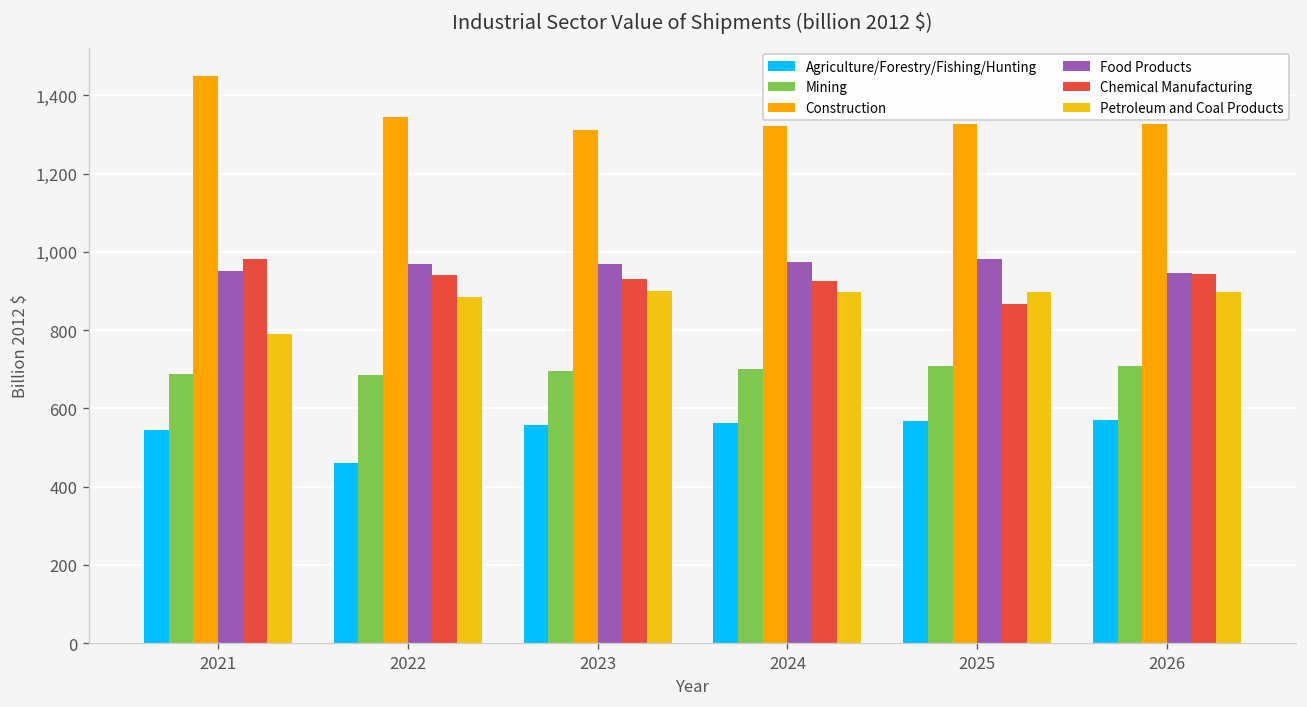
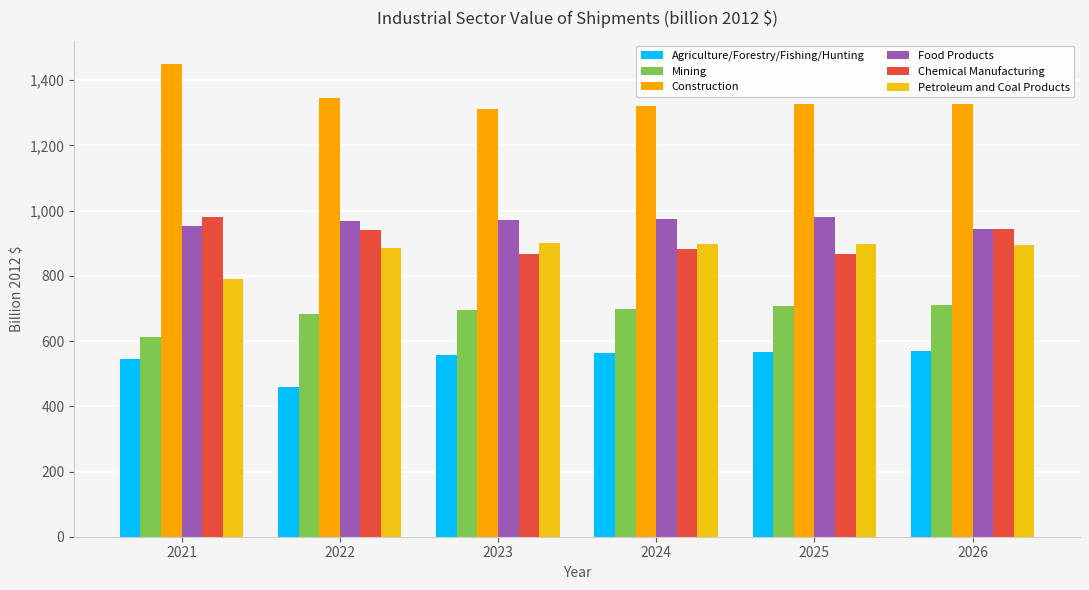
Mining, 2021: 690 -> 610
Chemical Manufacturing, 2023: 930 -> 870
Chemical Manufacturing, 2024: 930 -> 880
